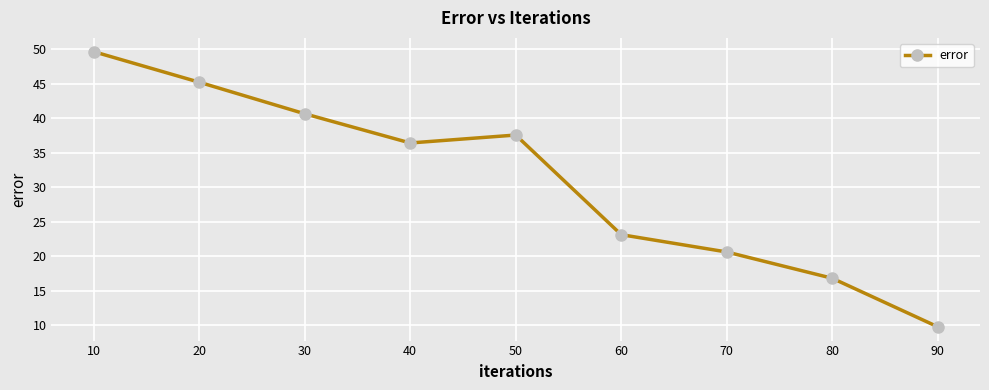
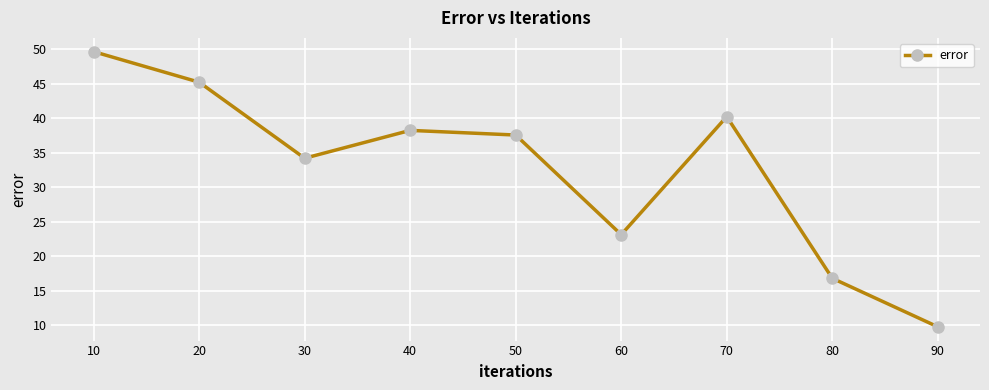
30: 41 -> 34
40: 36 -> 38
70: 21 -> 40
